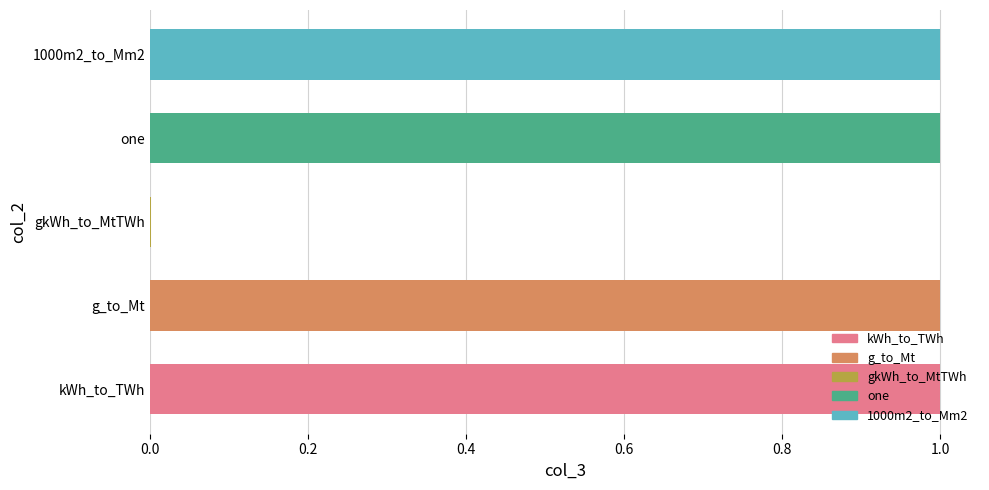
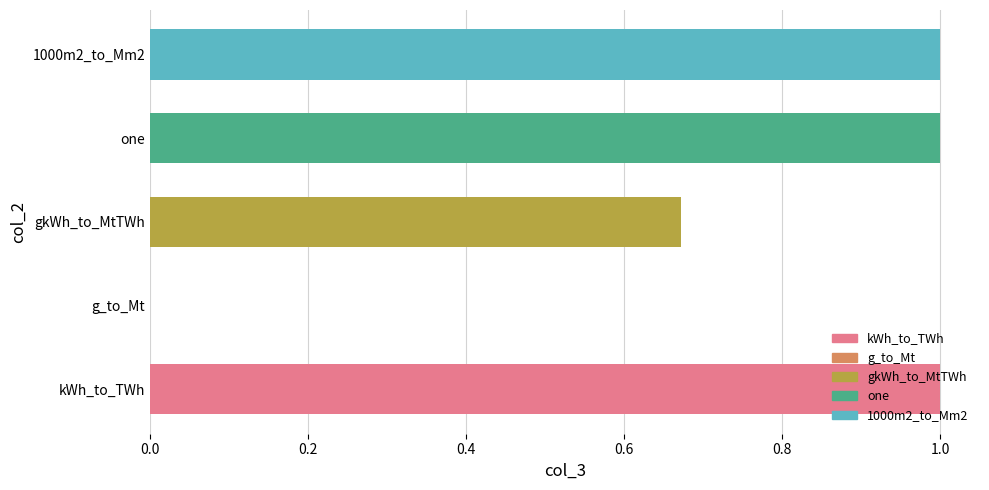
gkWh_to_MtTWh: 0.00 -> 0.67
g_to_Mt: 1 -> 0
